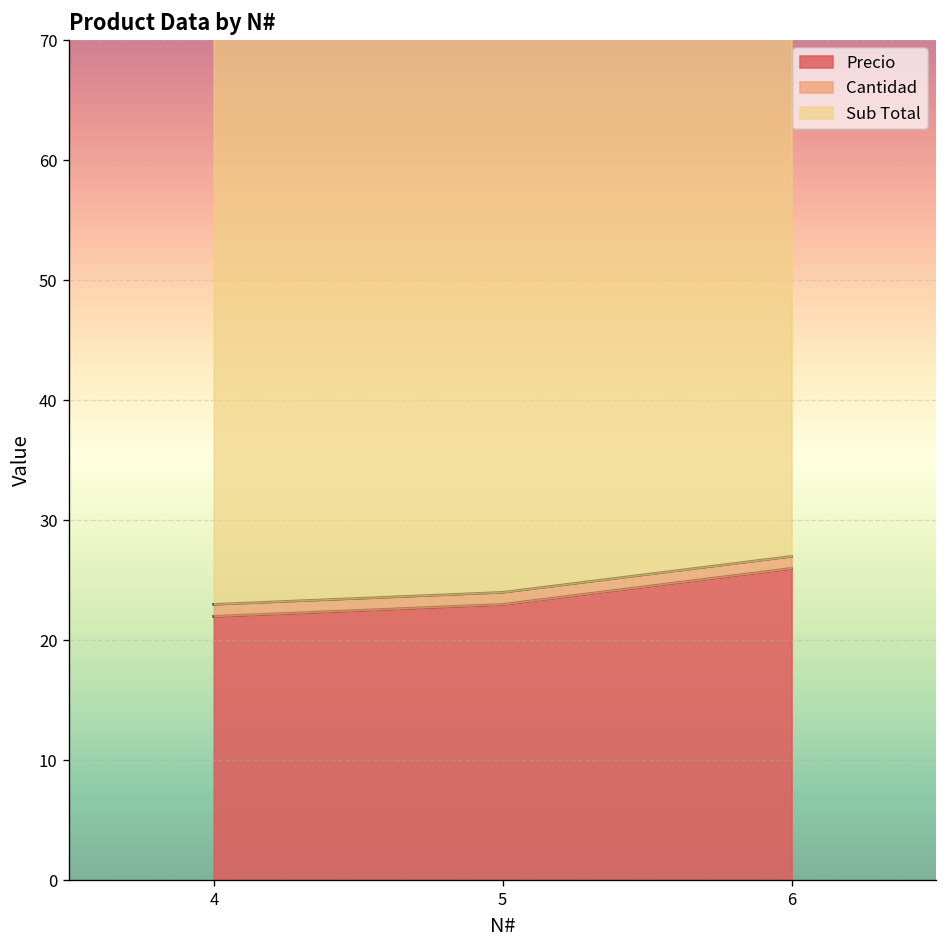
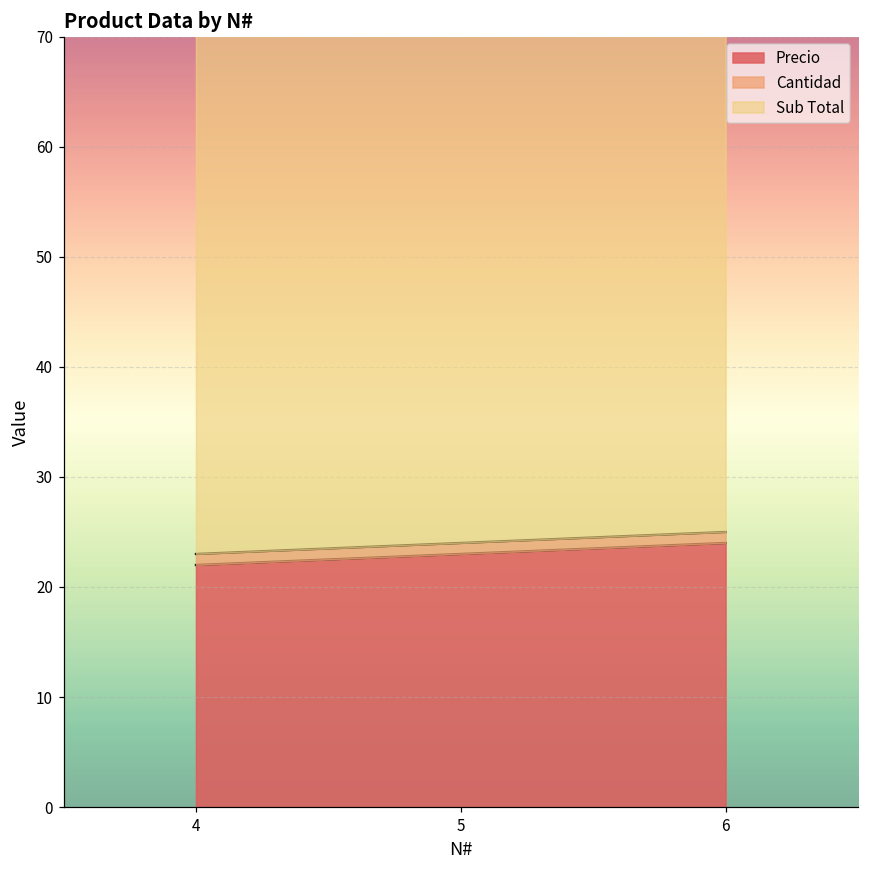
Precio, 6: 26 -> 24
